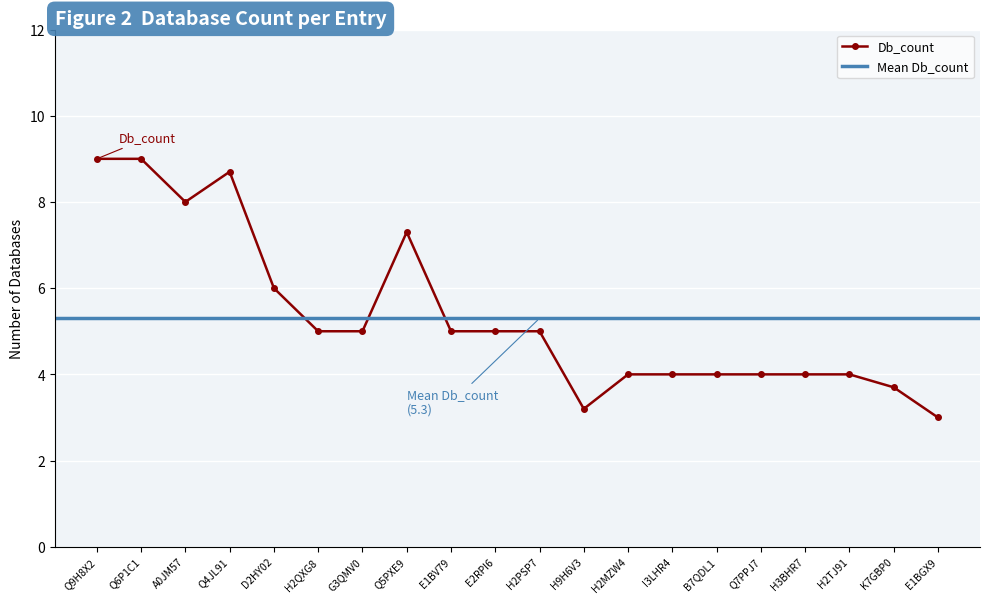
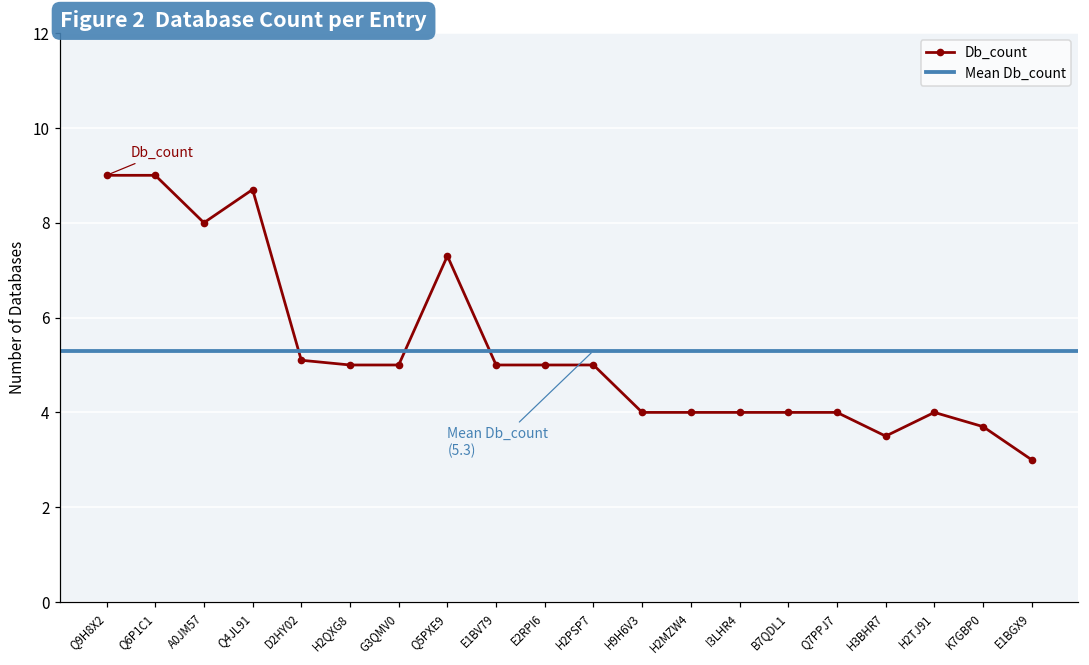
D2HY02: 6.0 -> 5.1
H9H6V3: 3.2 -> 4.0
H3BHR7: 4.0 -> 3.5
